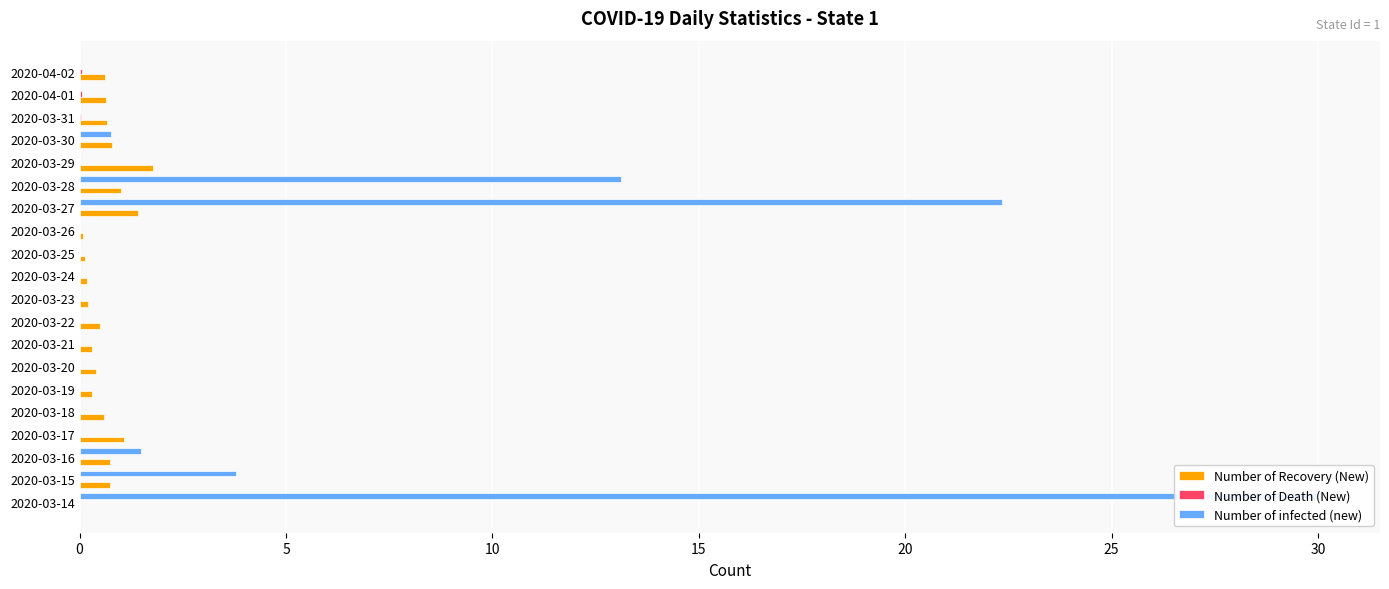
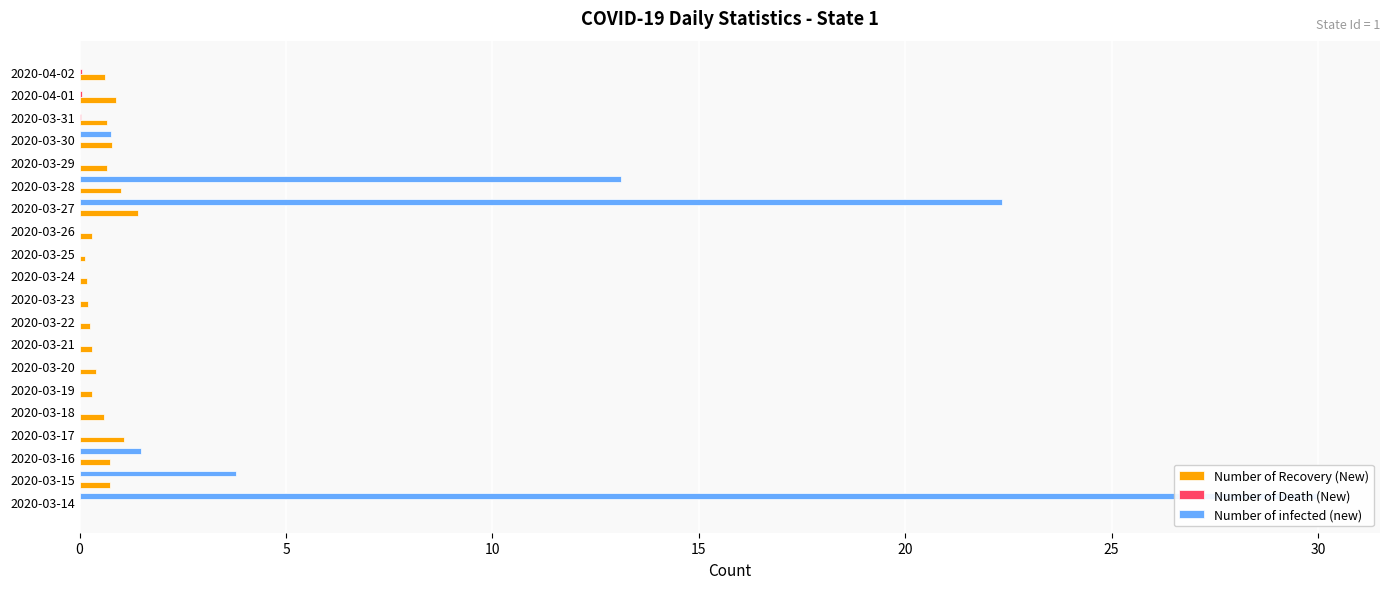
Number of Recovery (New), 2020-04-01: 0.6 -> 0.9
Number of Recovery (New), 2020-03-29: 1.8 -> 0.7
Number of Recovery (New), 2020-03-26: 0.1 -> 0.3
Number of Recovery (New), 2020-03-22: 0.5 -> 0.2
